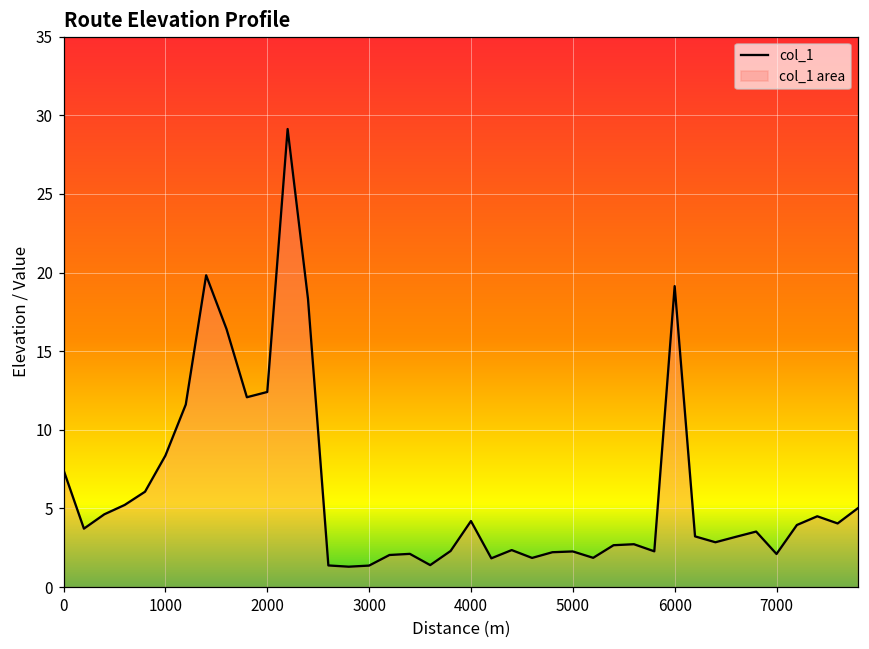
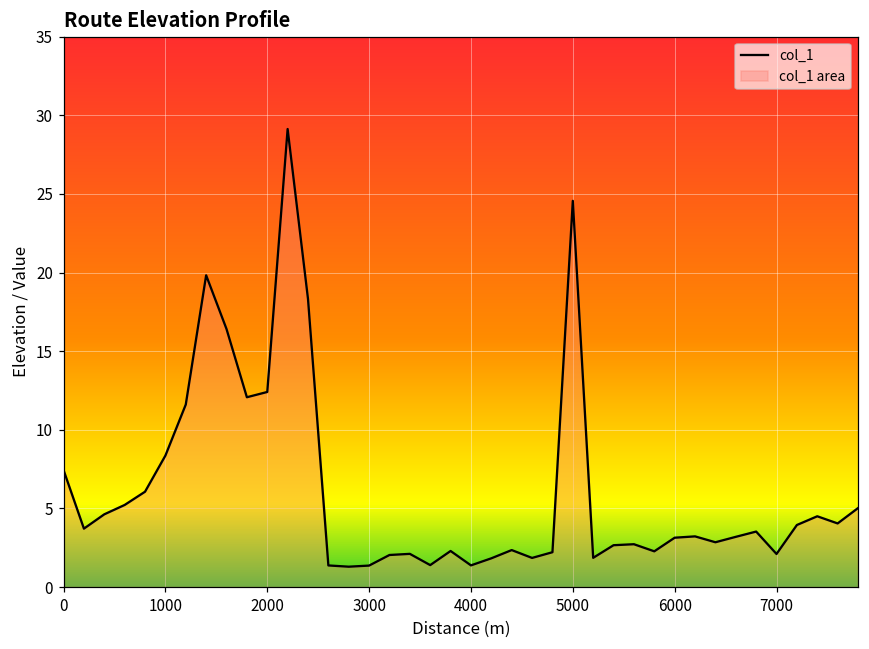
4000: 4.2 -> 1.4
5000: 2.3 -> 24.6
6000: 19.1 -> 3.1
